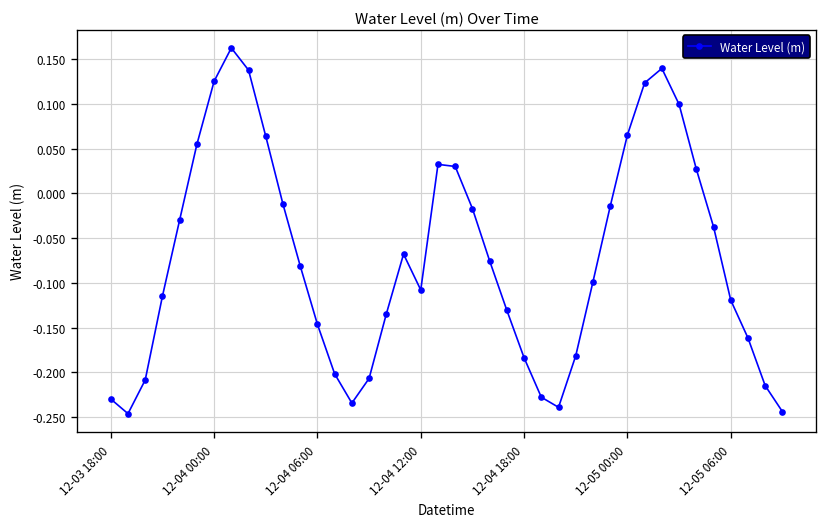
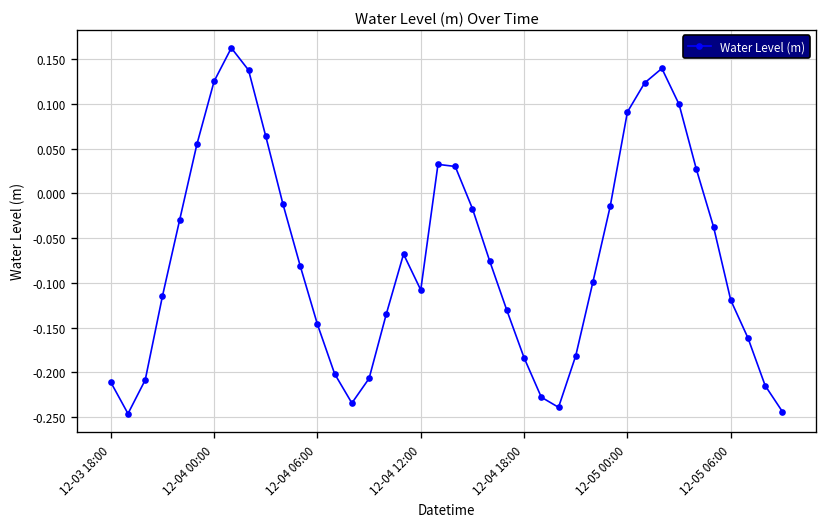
12-03 18:00: -0.23 -> -0.21
12-05 00:00: 0.07 -> 0.09
